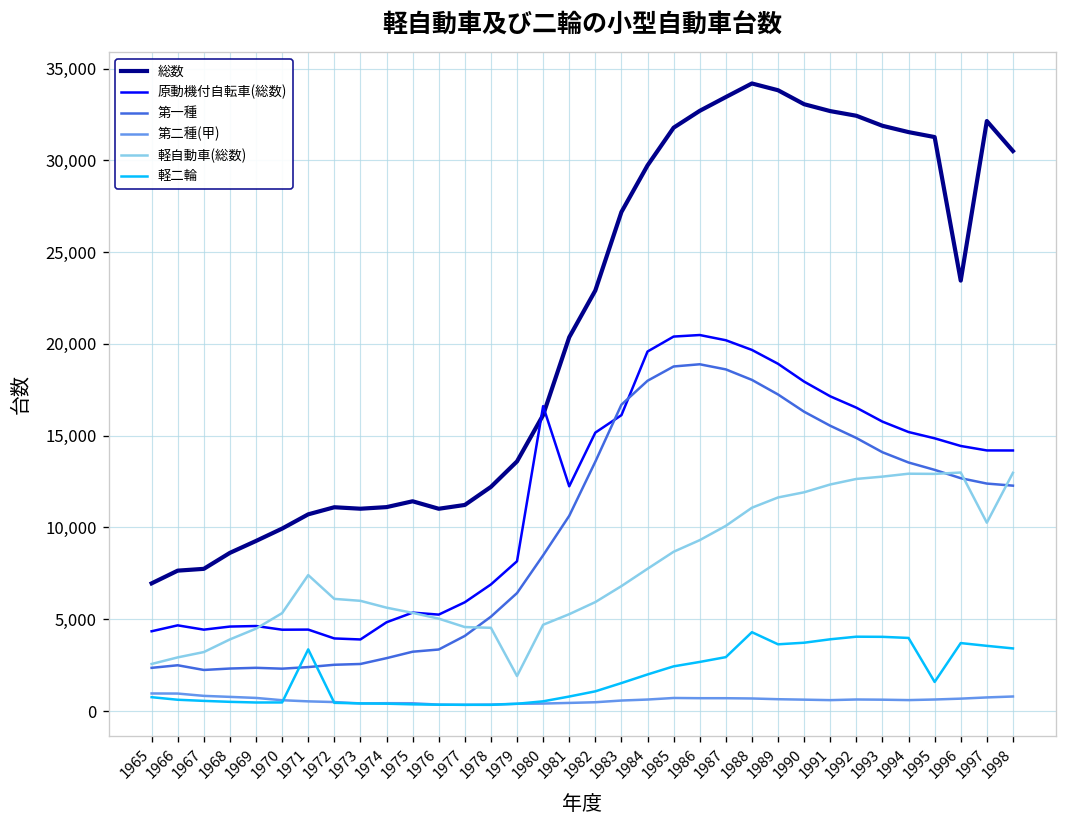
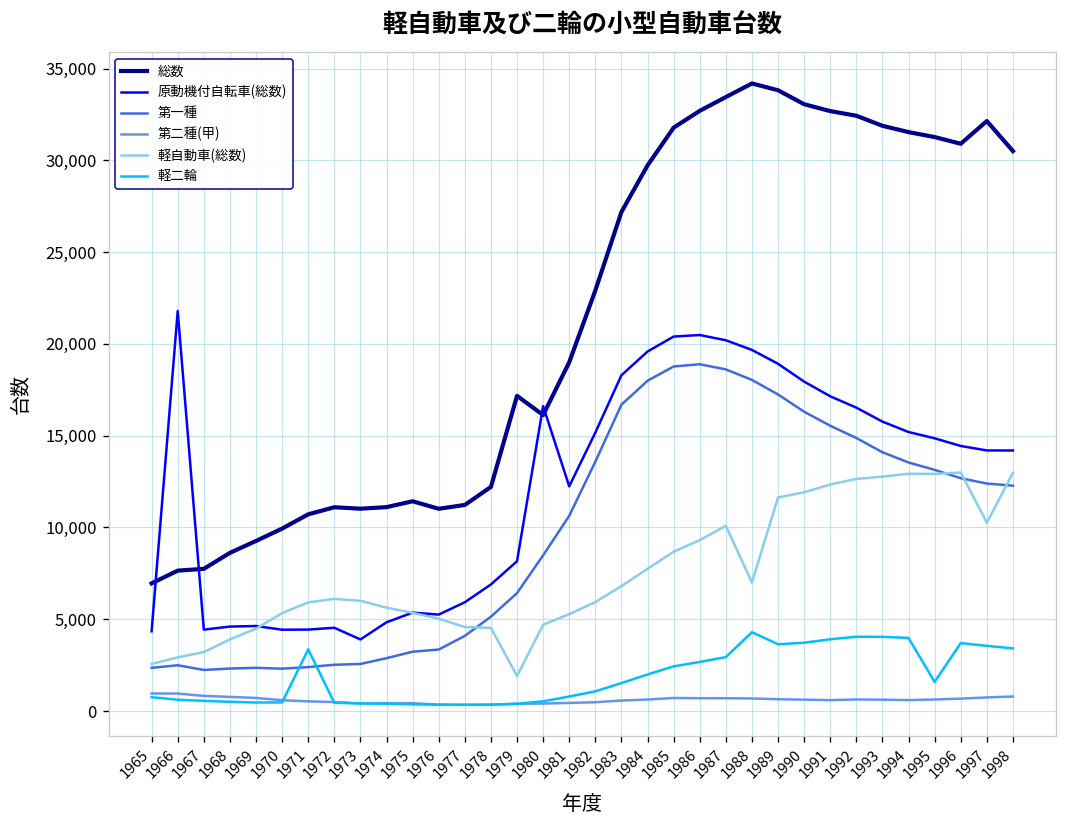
原動機付自転車(総数), 1966: 4,700 -> 21,800
軽自動車(総数), 1971: 7,400 -> 5,900
原動機付自転車(総数), 1972: 4,000 -> 4,500
総数, 1979: 13,600 -> 17,200
総数, 1981: 20,400 -> 19,000
原動機付自転車(総数), 1983: 16,100 -> 18,300
軽自動車(総数), 1988: 11,100 -> 7,000
総数, 1996: 23,400 -> 30,900
